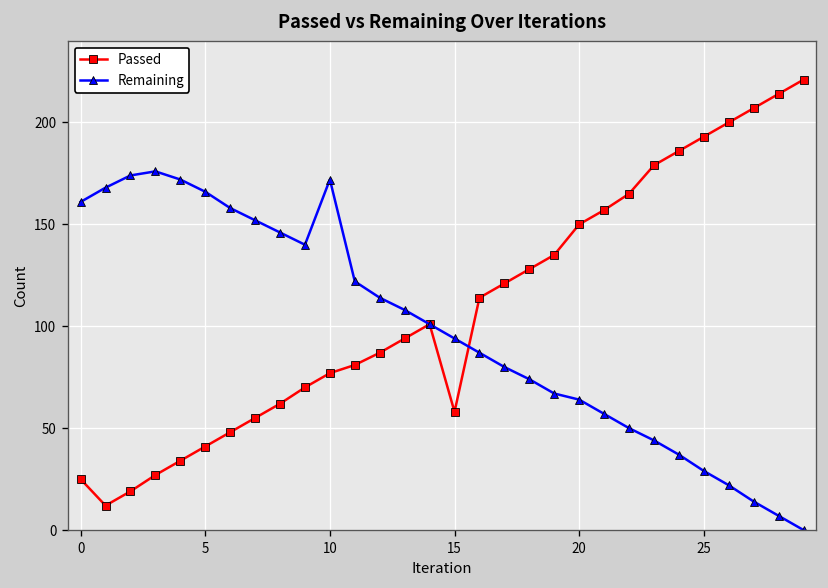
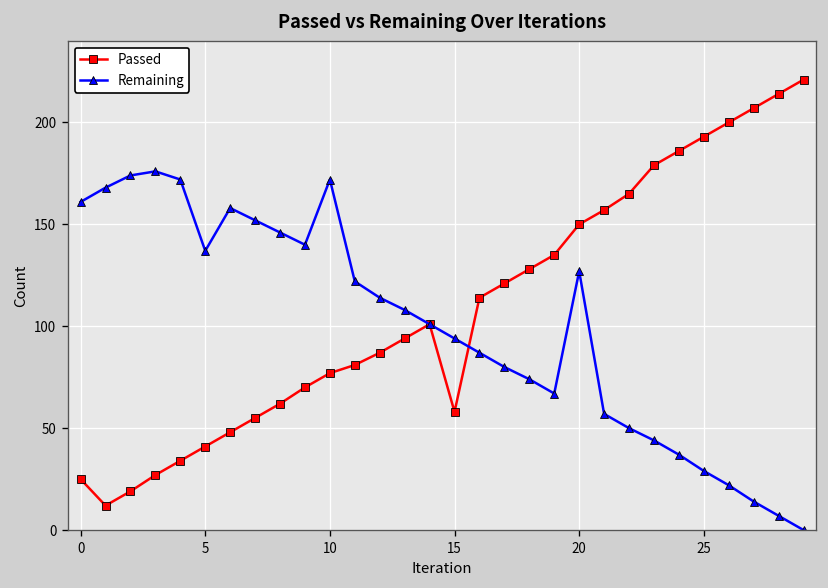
Remaining, 5: 166 -> 137
Remaining, 20: 64 -> 127
